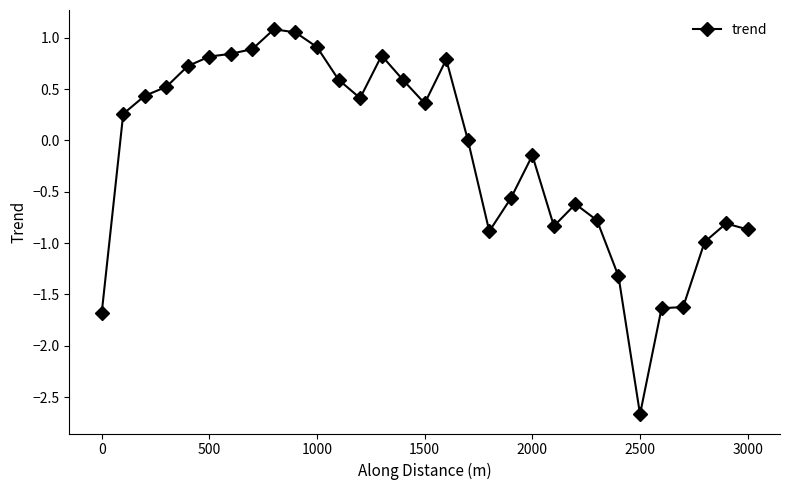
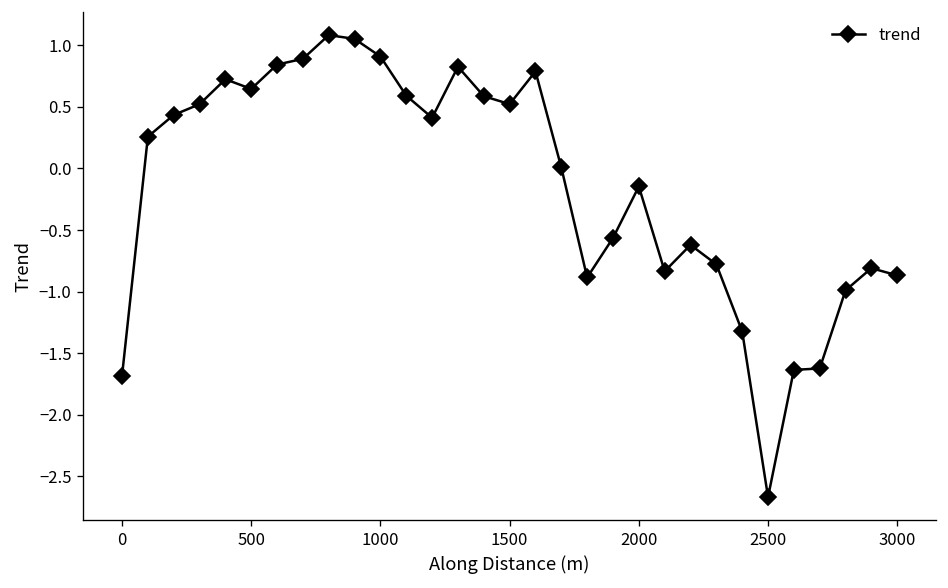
500: 0.82 -> 0.65
1500: 0.36 -> 0.52
